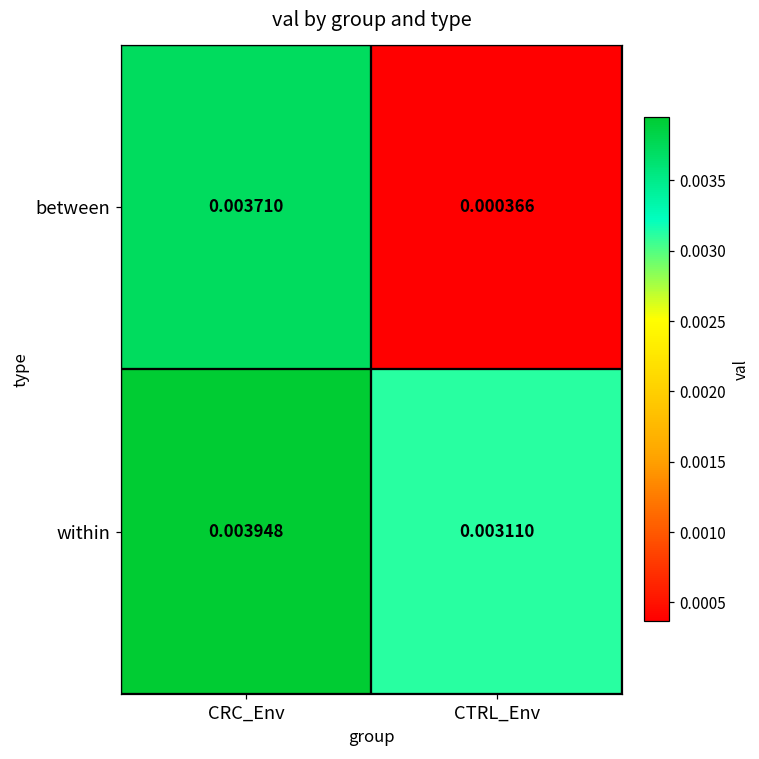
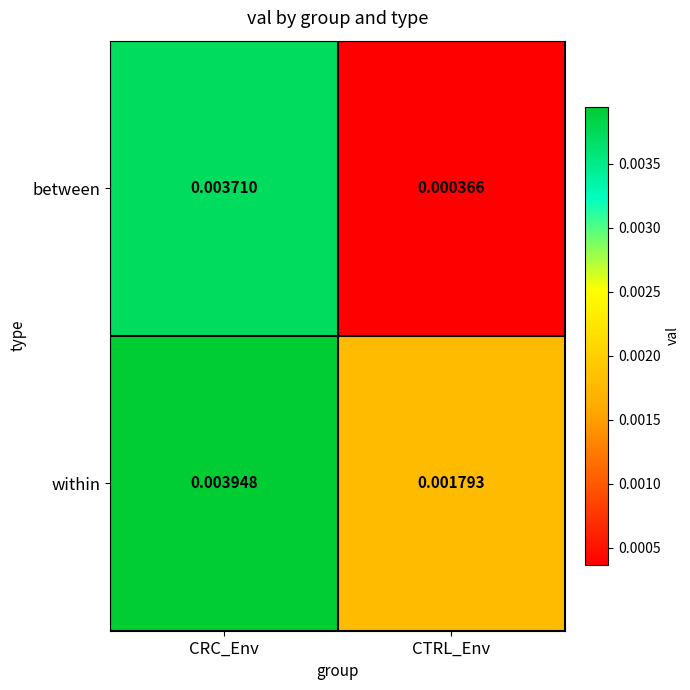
within, CTRL_Env: 0.003110 -> 0.001793
